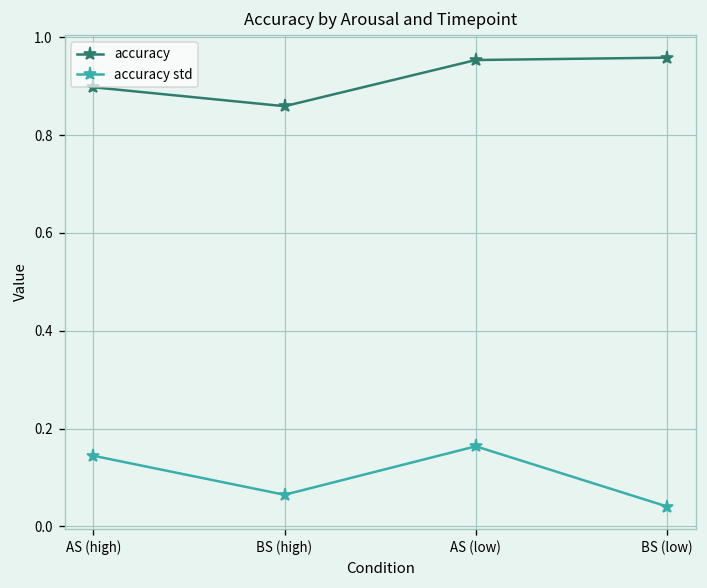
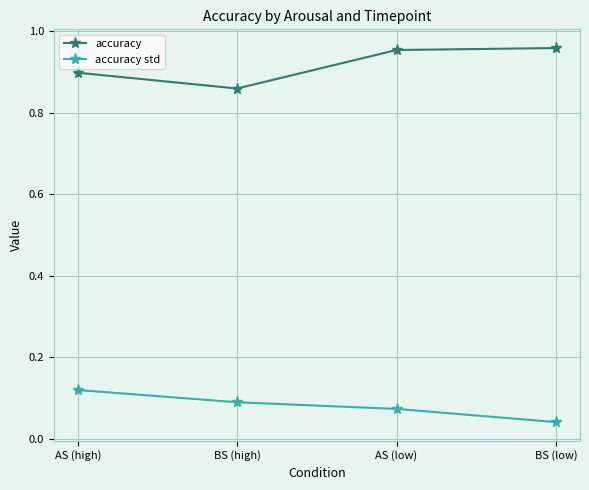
accuracy std, AS (high): 0.14 -> 0.12
accuracy std, BS (high): 0.06 -> 0.09
accuracy std, AS (low): 0.16 -> 0.07
